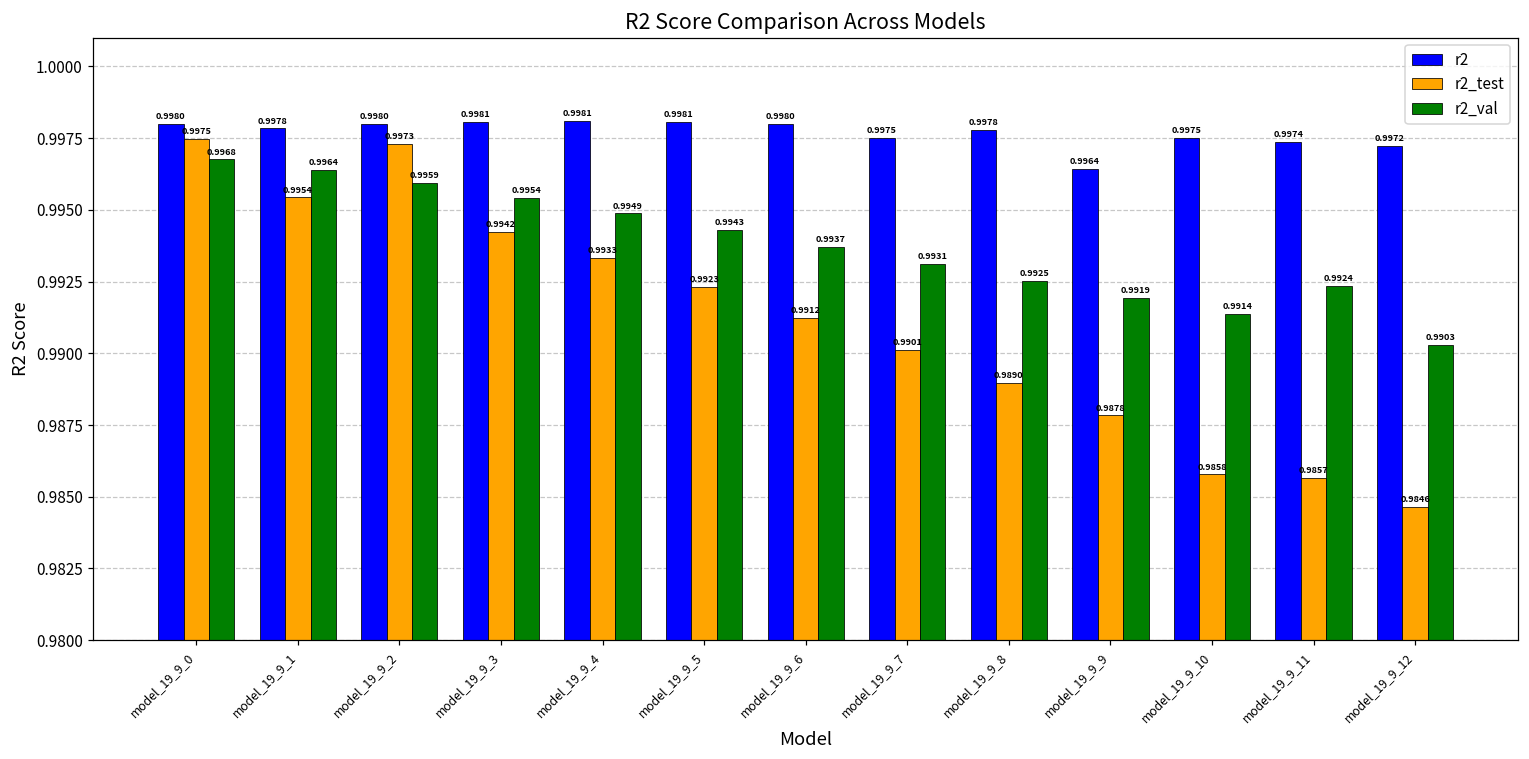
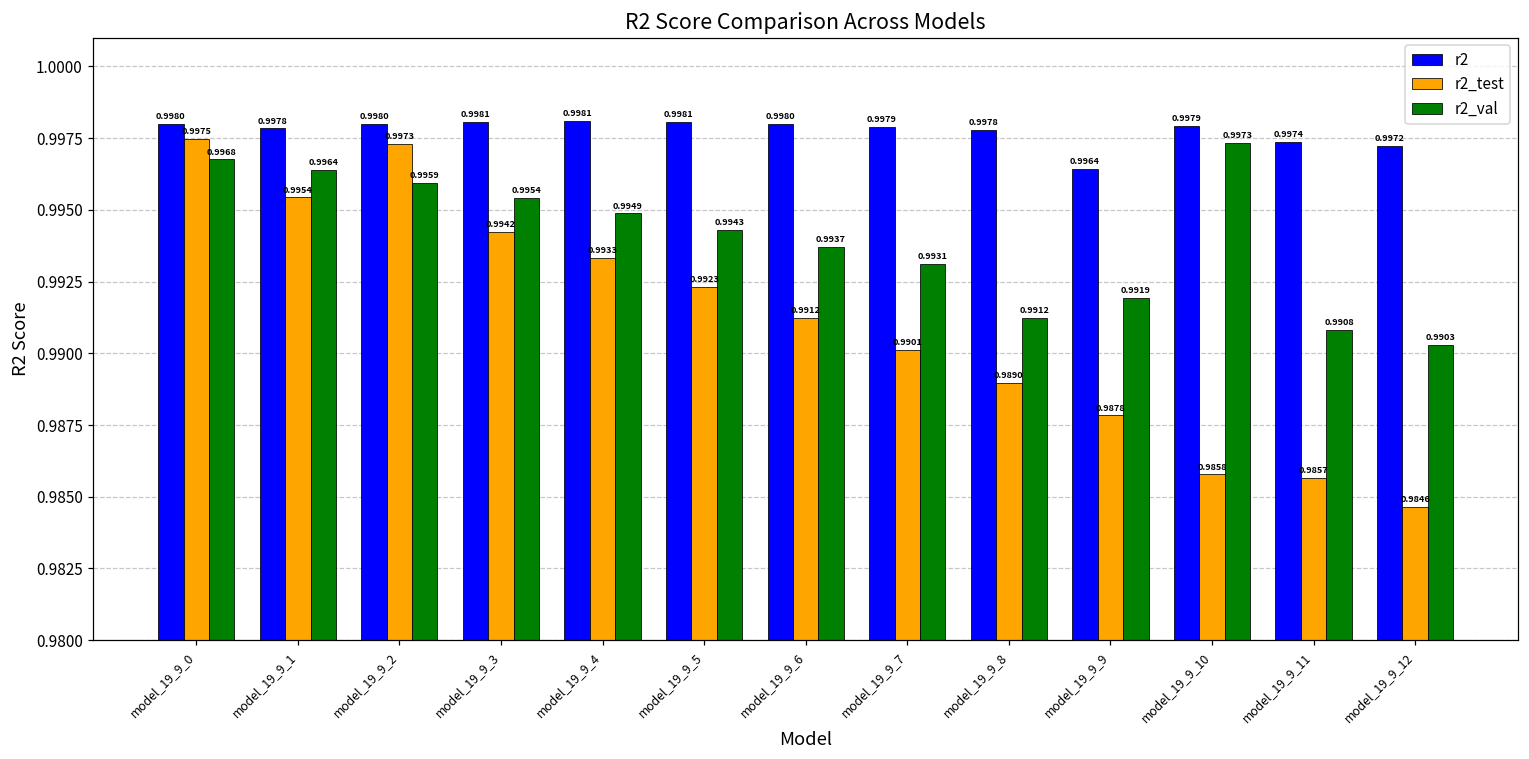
r2, model_19_9_7: 0.9975 -> 0.9979
r2_val, model_19_9_8: 0.9925 -> 0.9912
r2, model_19_9_10: 0.9975 -> 0.9979
r2_val, model_19_9_10: 0.9914 -> 0.9973
r2_val, model_19_9_11: 0.9924 -> 0.9908
